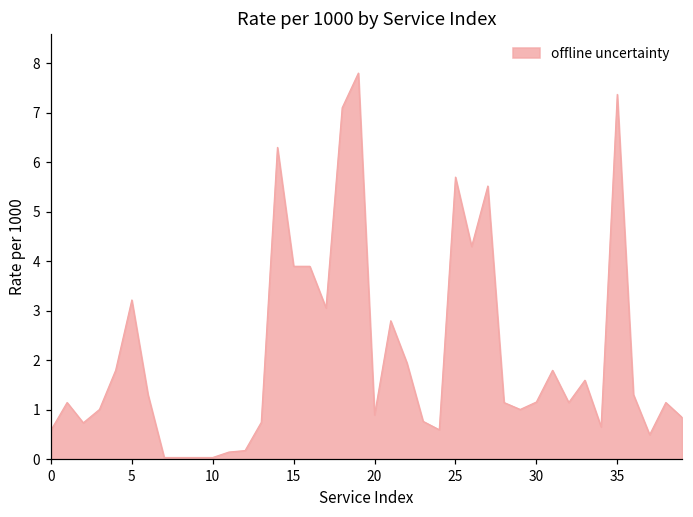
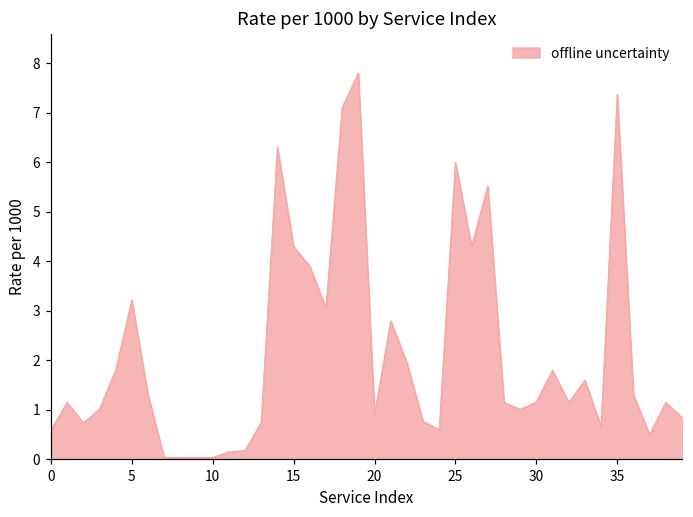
15: 3.9 -> 4.3
25: 5.7 -> 6.0
